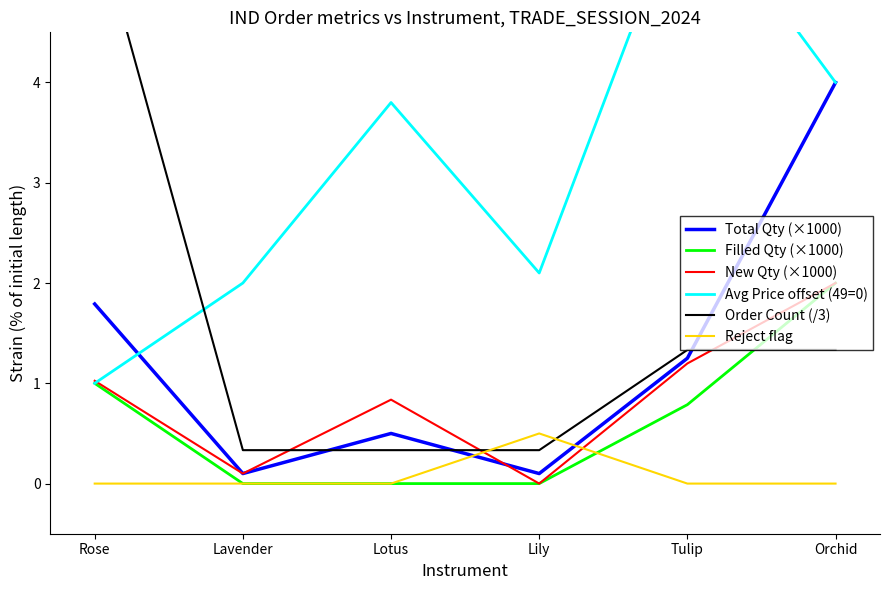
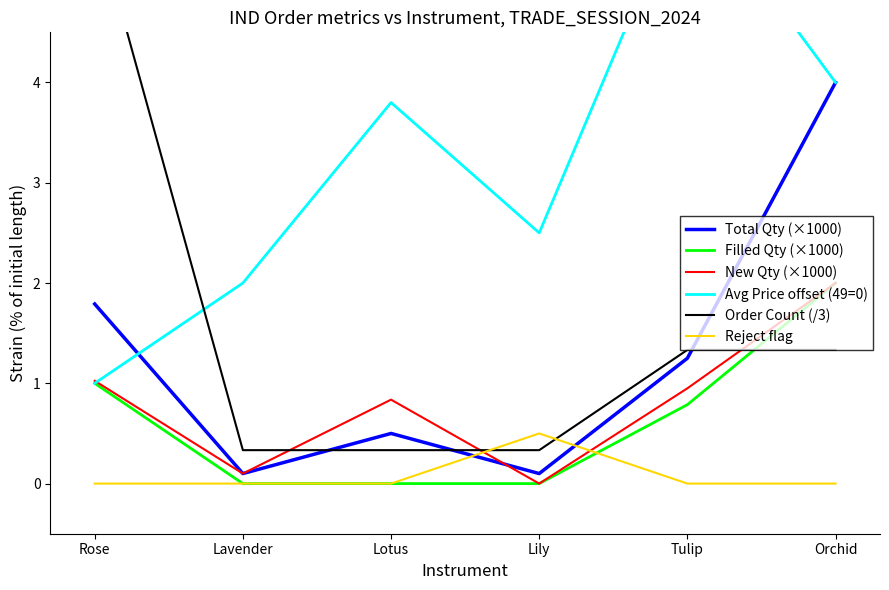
Avg Price offset (49=0), Lily: 2.10 -> 2.50
New Qty (×1000), Tulip: 1.20 -> 0.95
